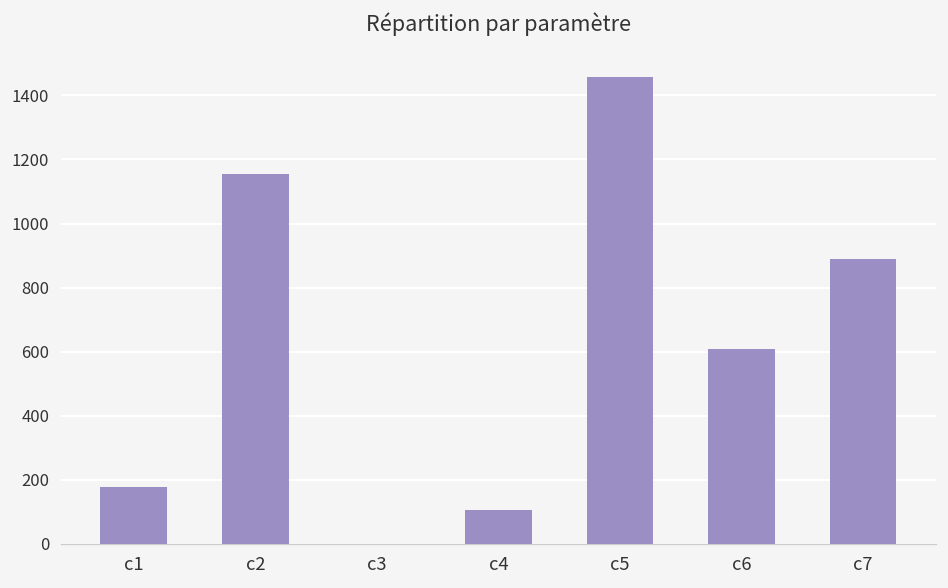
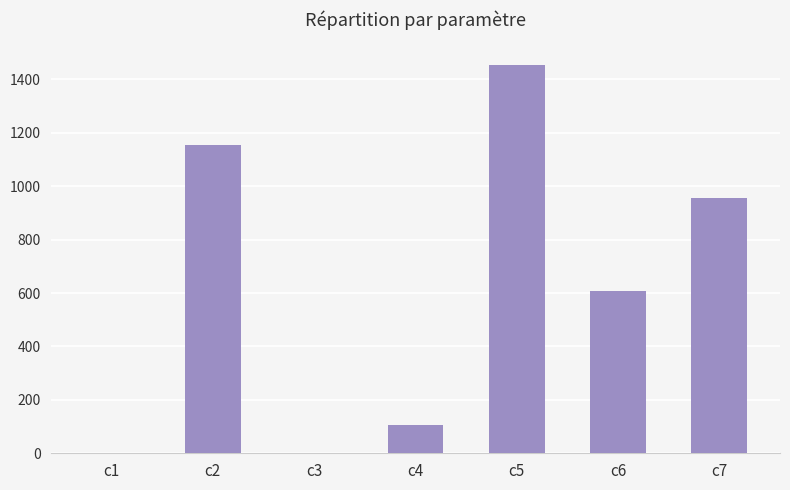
c1: 180 -> 0
c7: 890 -> 960
